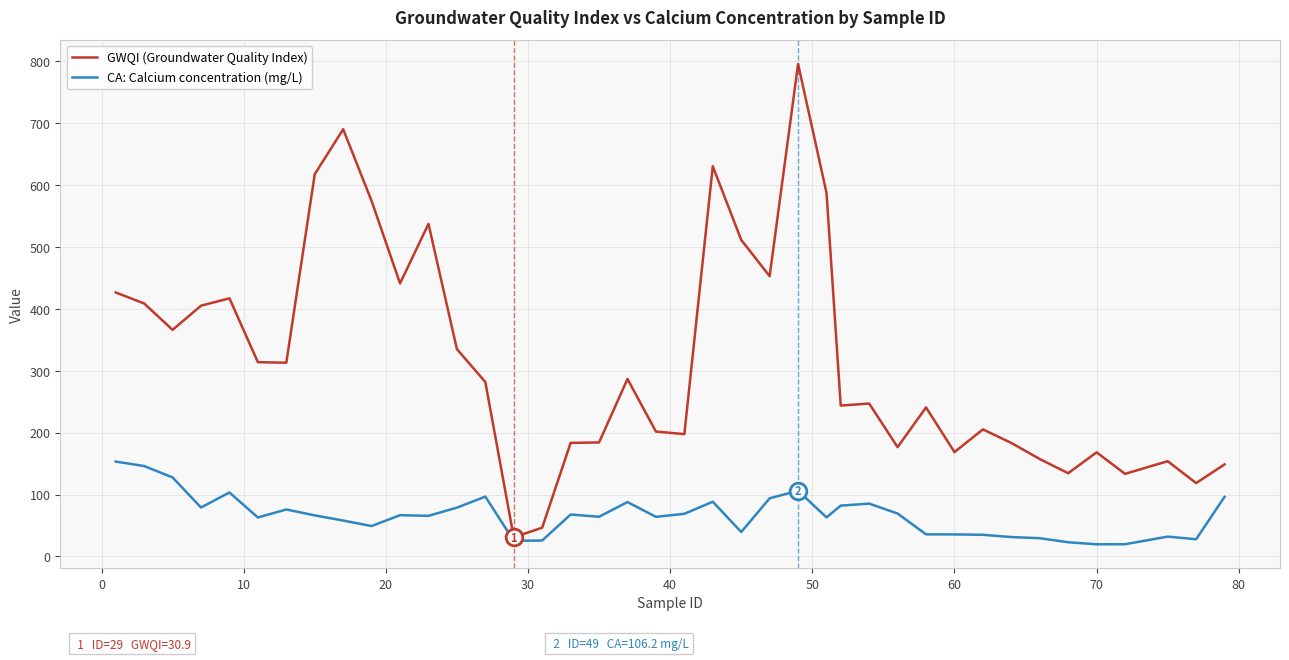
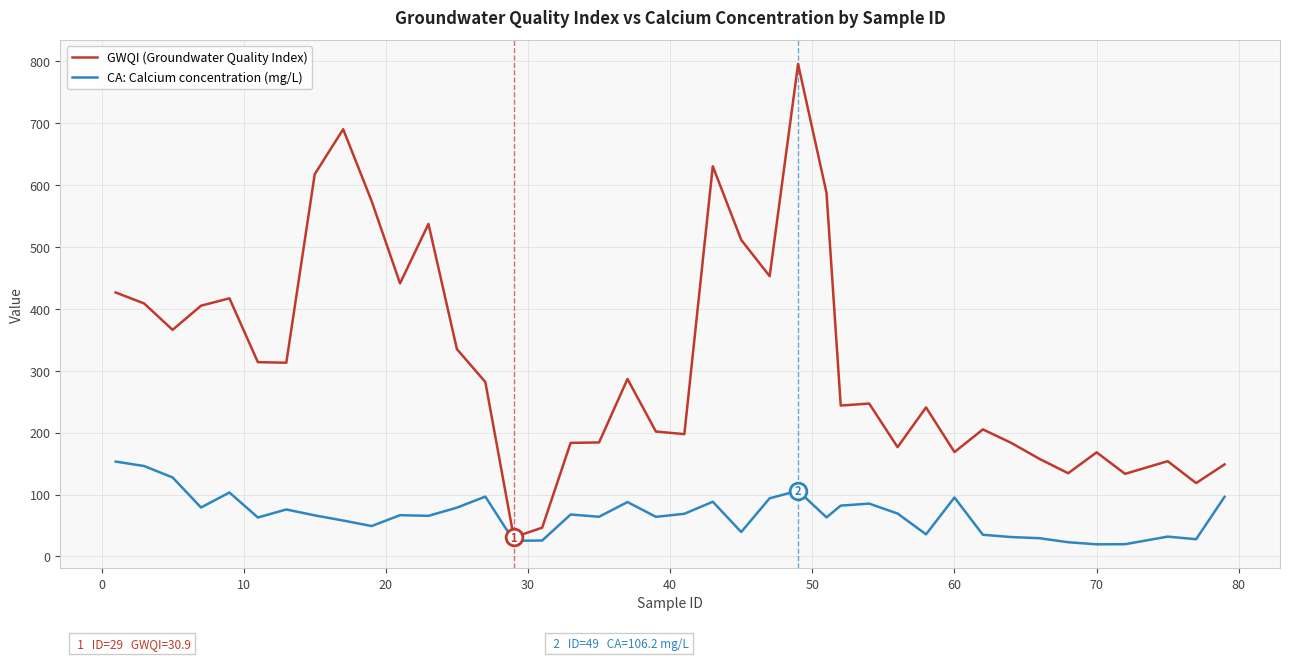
CA: Calcium concentration (mg/L), 60: 40 -> 100
